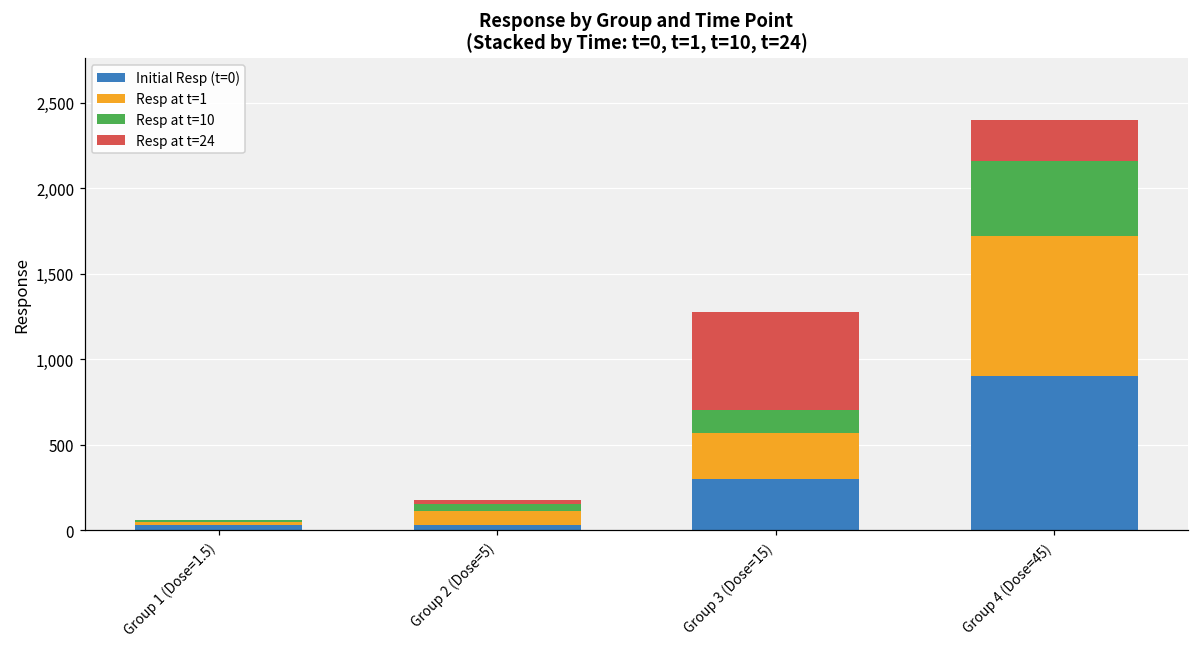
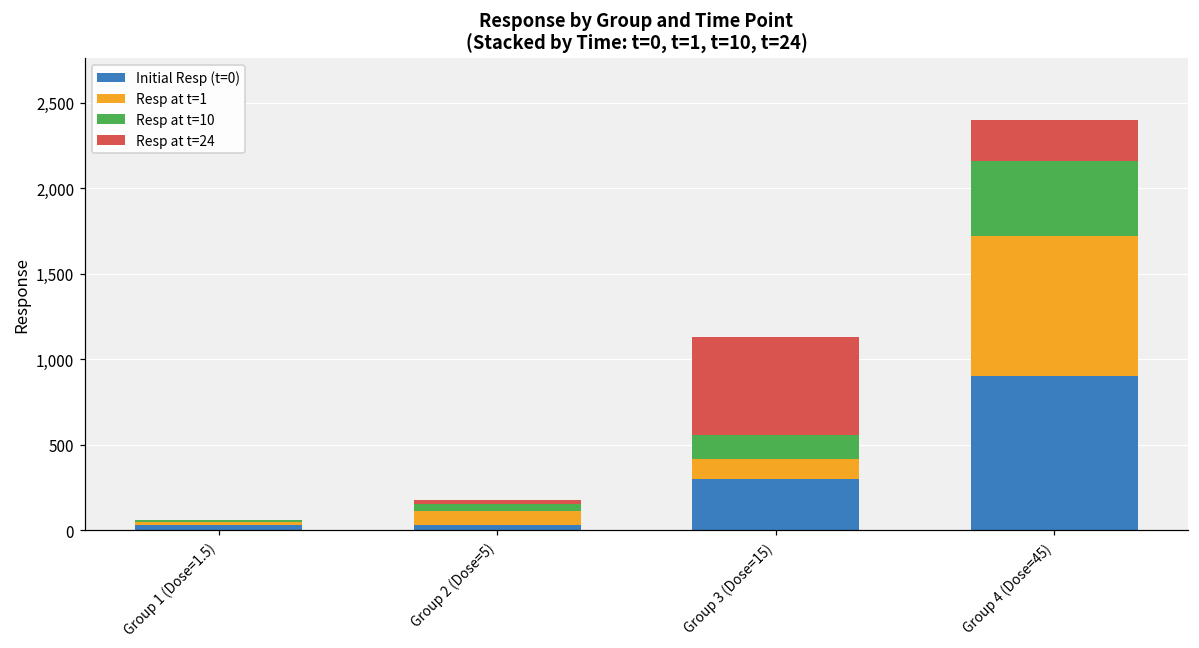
Resp at t=1, Group 3 (Dose=15): 270 -> 120
